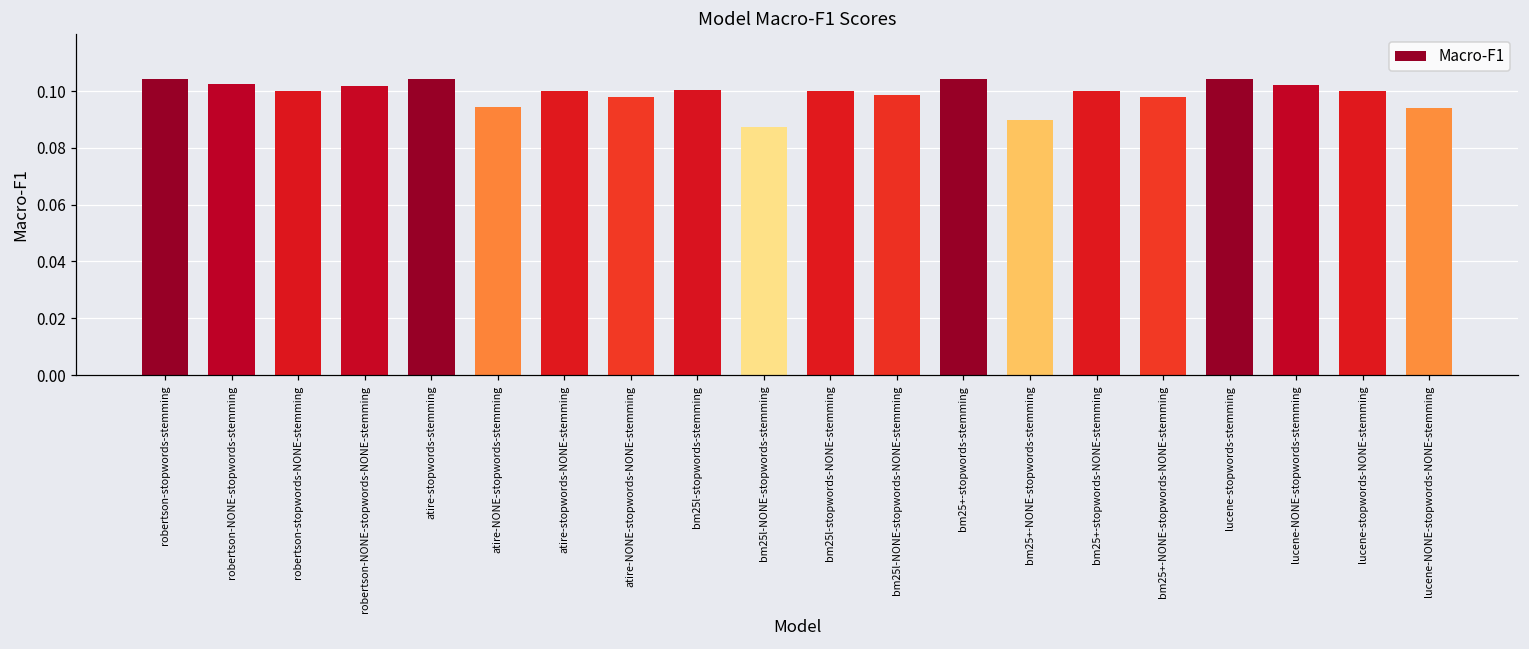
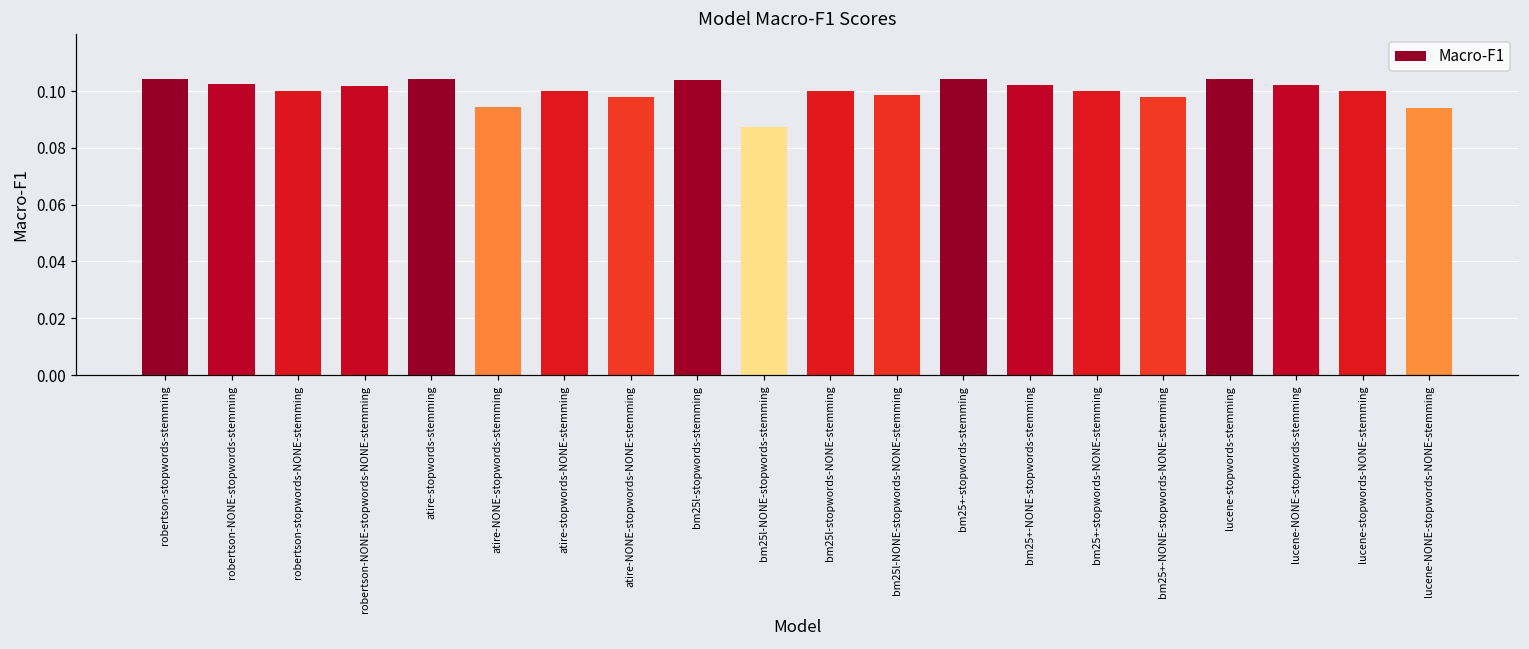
bm25l-stopwords-stemming: 0.101 -> 0.104
bm25+-NONE-stopwords-stemming: 0.090 -> 0.102
